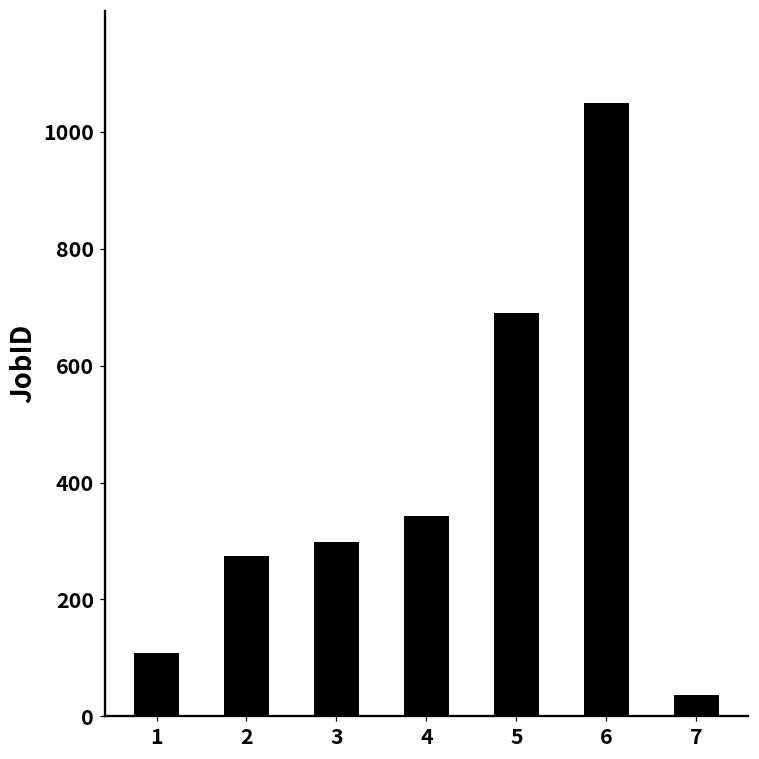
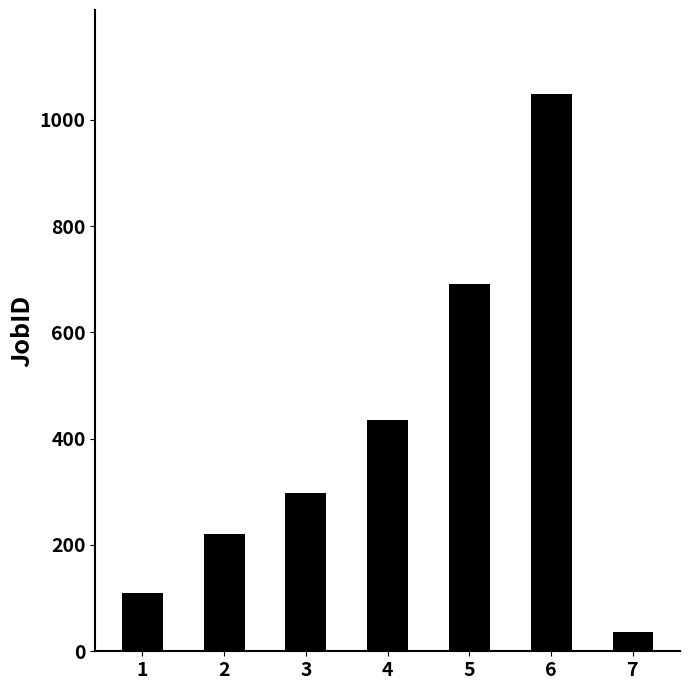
2: 270 -> 220
4: 340 -> 440
